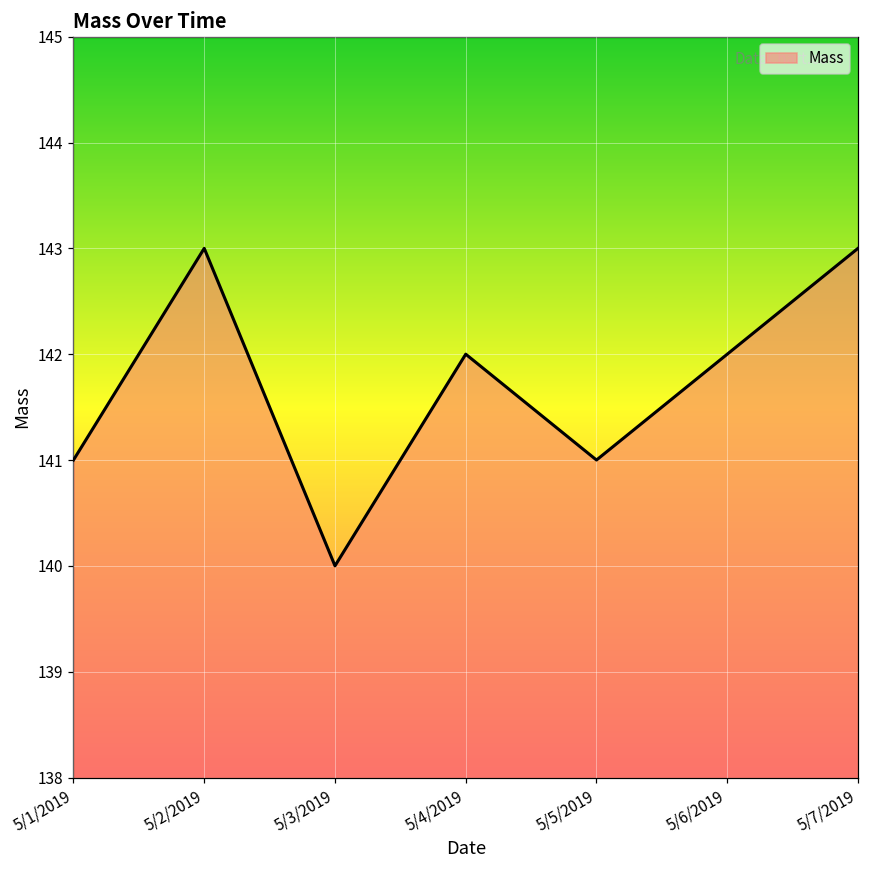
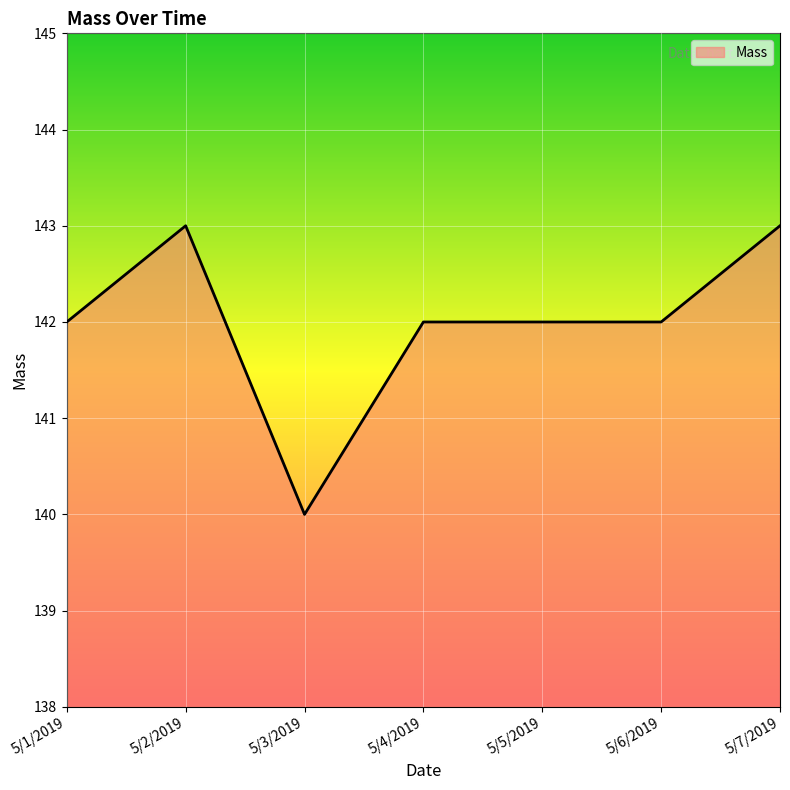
5/1/2019: 141 -> 142
5/5/2019: 141 -> 142
